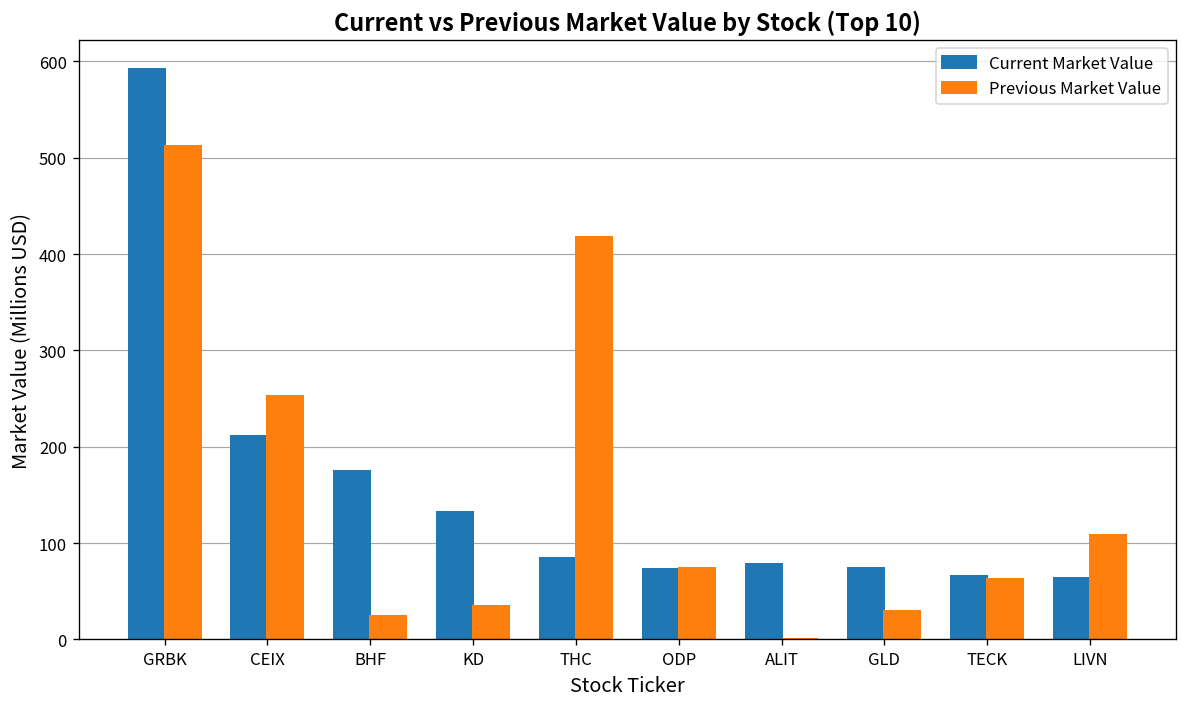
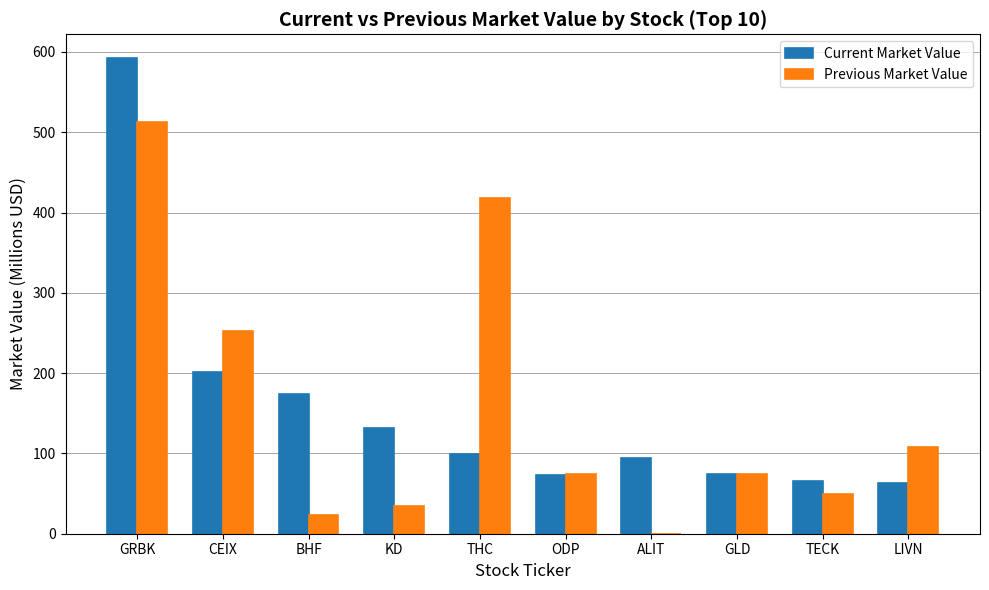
Current Market Value, CEIX: 210 -> 200
Current Market Value, THC: 80 -> 100
Current Market Value, ALIT: 80 -> 90
Previous Market Value, GLD: 30 -> 70
Previous Market Value, TECK: 60 -> 50
